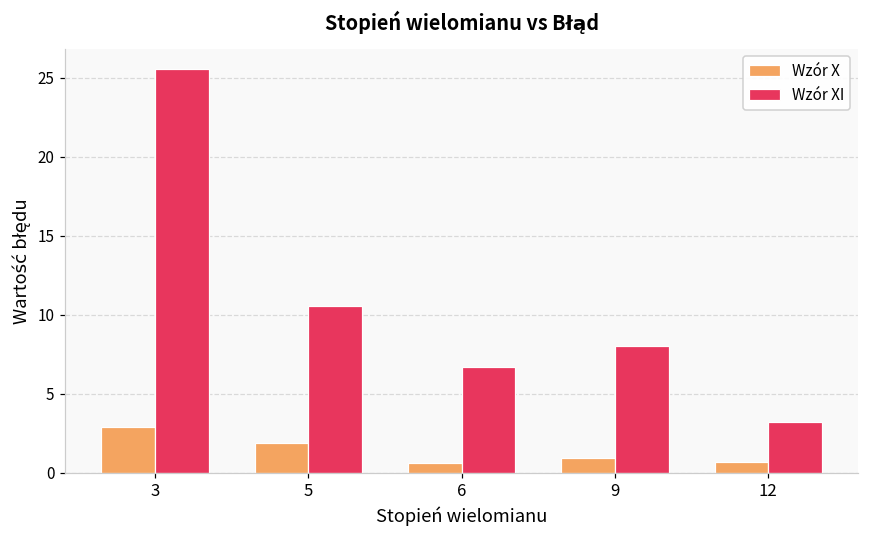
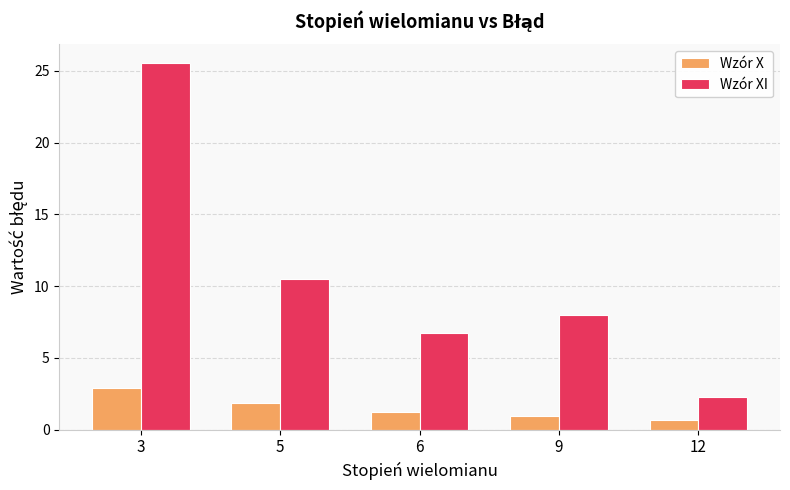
Wzór X, 6: 0.6 -> 1.2
Wzór XI, 12: 3.2 -> 2.3
